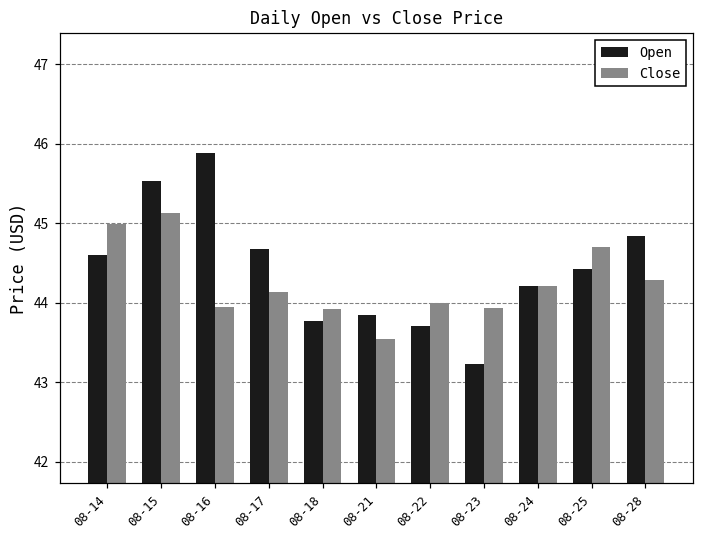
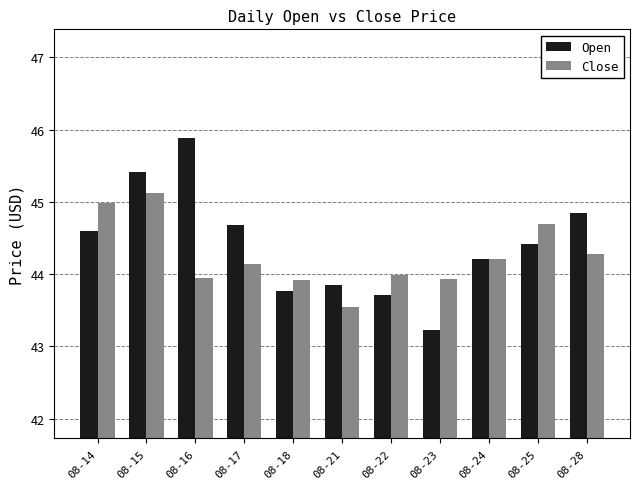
Open, 08-15: 45.5 -> 45.4
